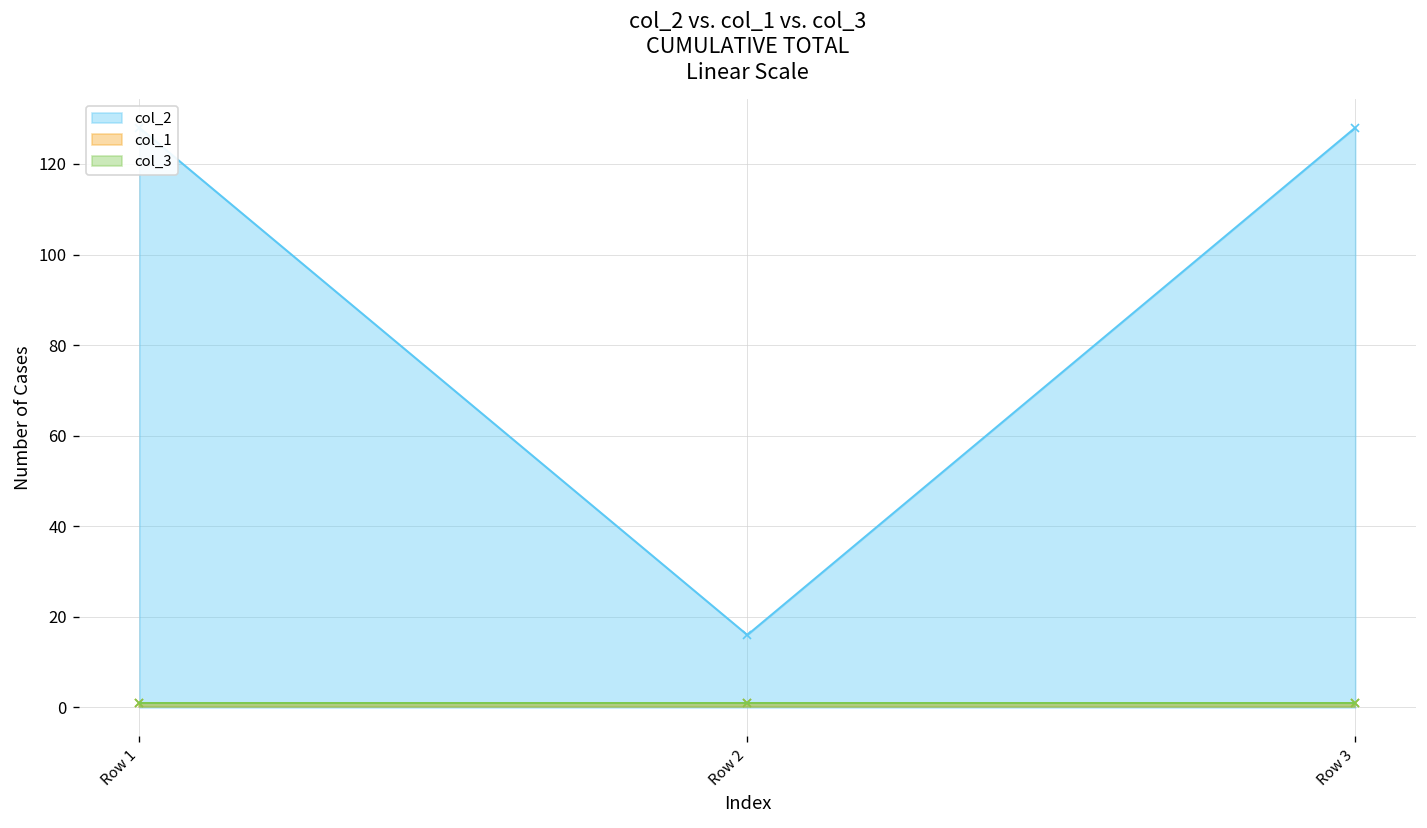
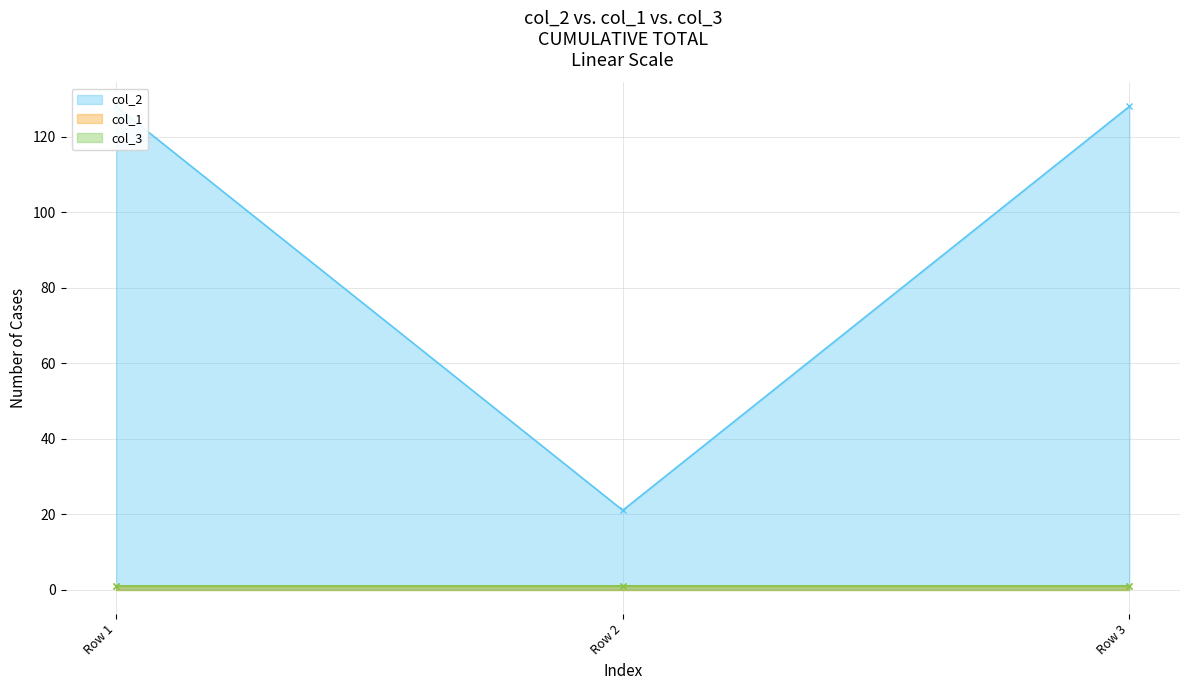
col_2, Row 2: 16 -> 21
